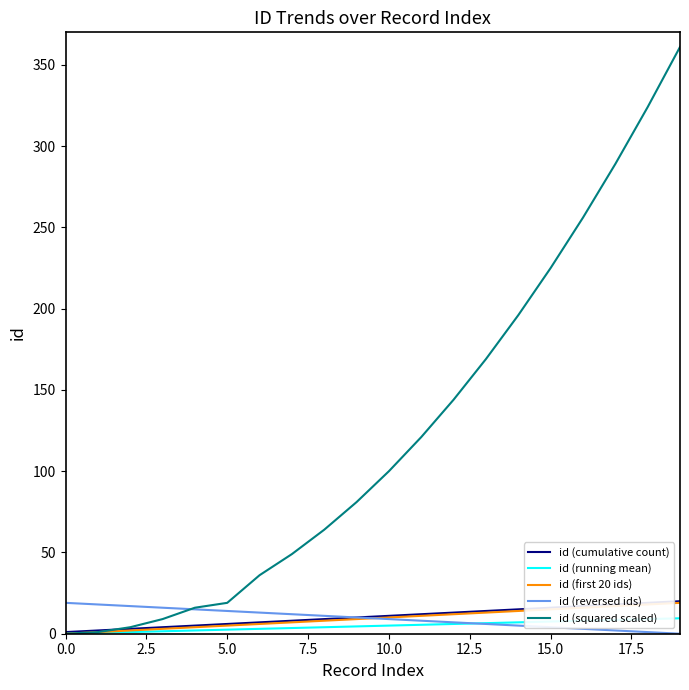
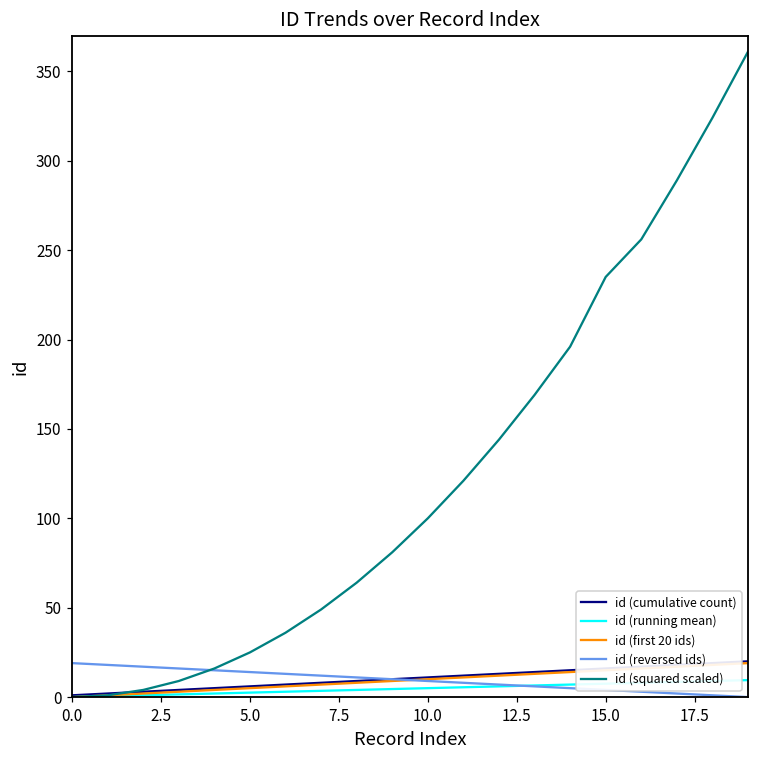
id (squared scaled), 5.0: 19 -> 25
id (squared scaled), 15.0: 225 -> 235
